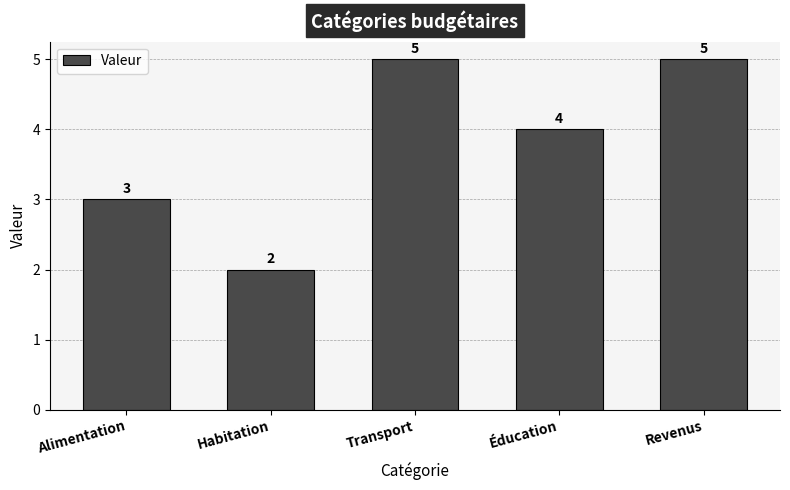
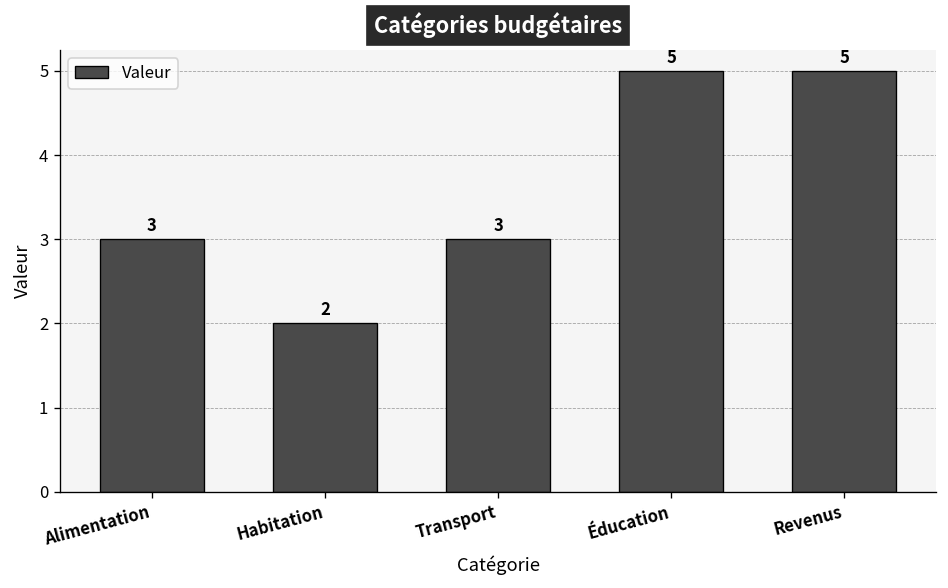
Transport: 5 -> 3
Éducation: 4 -> 5
